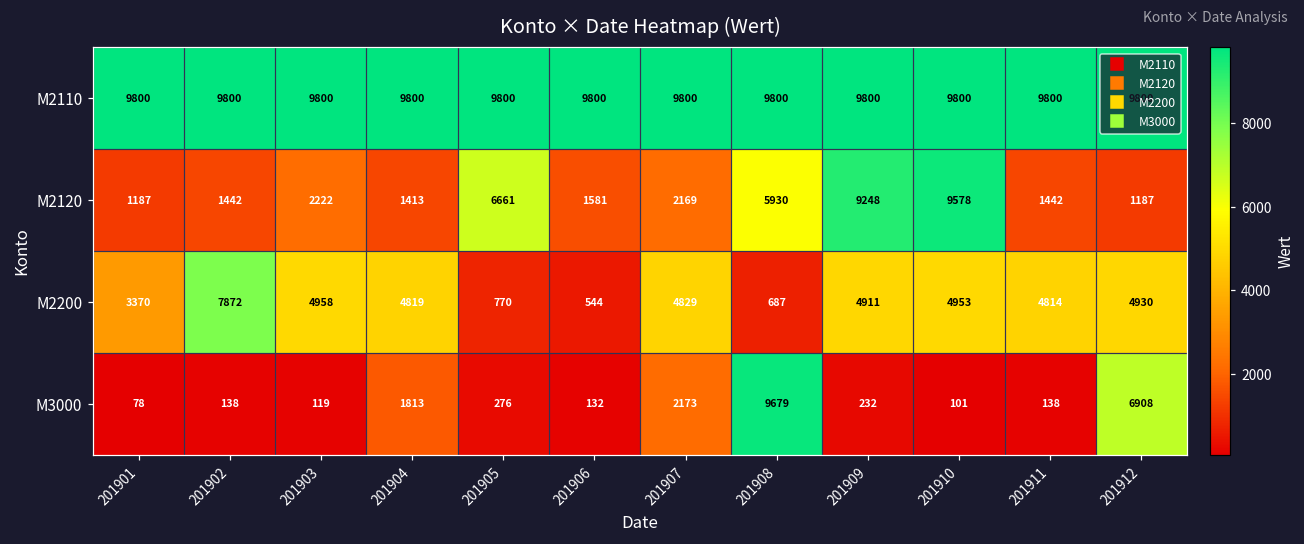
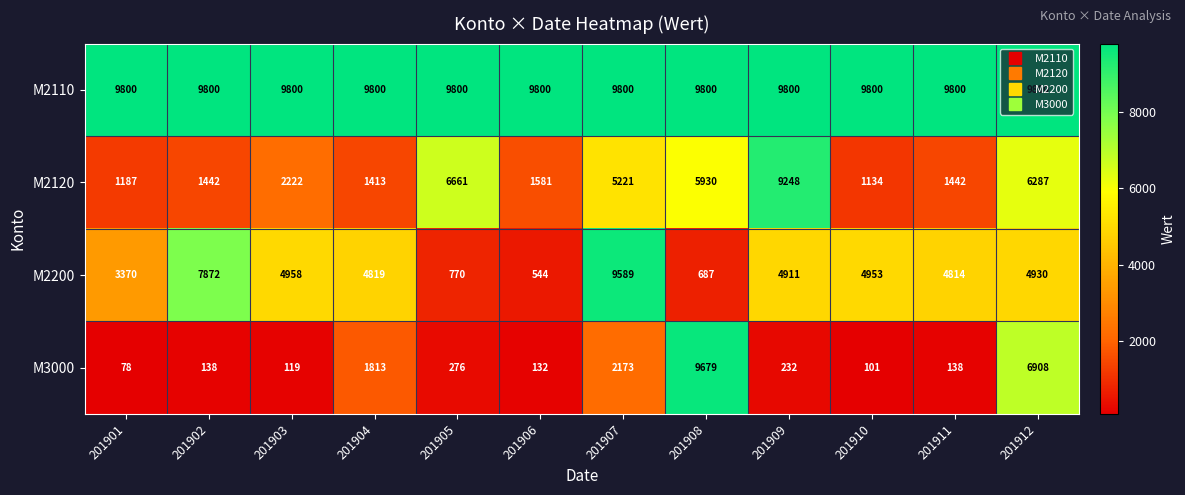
M2120, 201907: 2169 -> 5221
M2120, 201910: 9578 -> 1134
M2120, 201912: 1187 -> 6287
M2200, 201907: 4829 -> 9589
